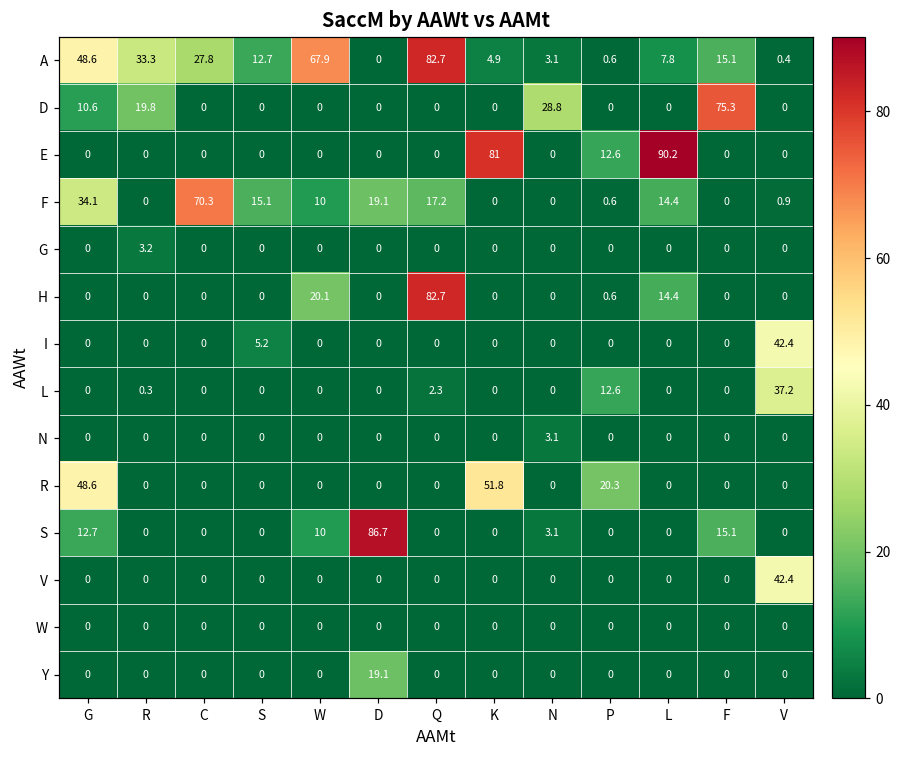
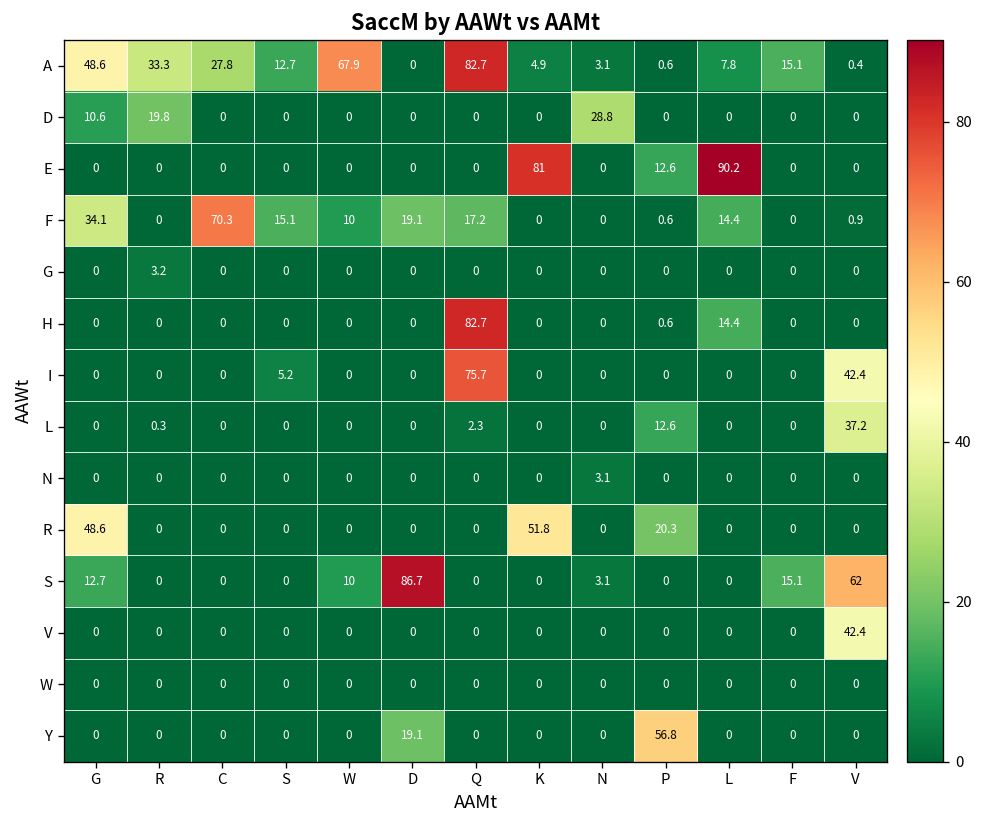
D, F: 75.3 -> 0
H, W: 20.1 -> 0
I, Q: 0 -> 75.7
S, V: 0 -> 62
Y, P: 0 -> 56.8
